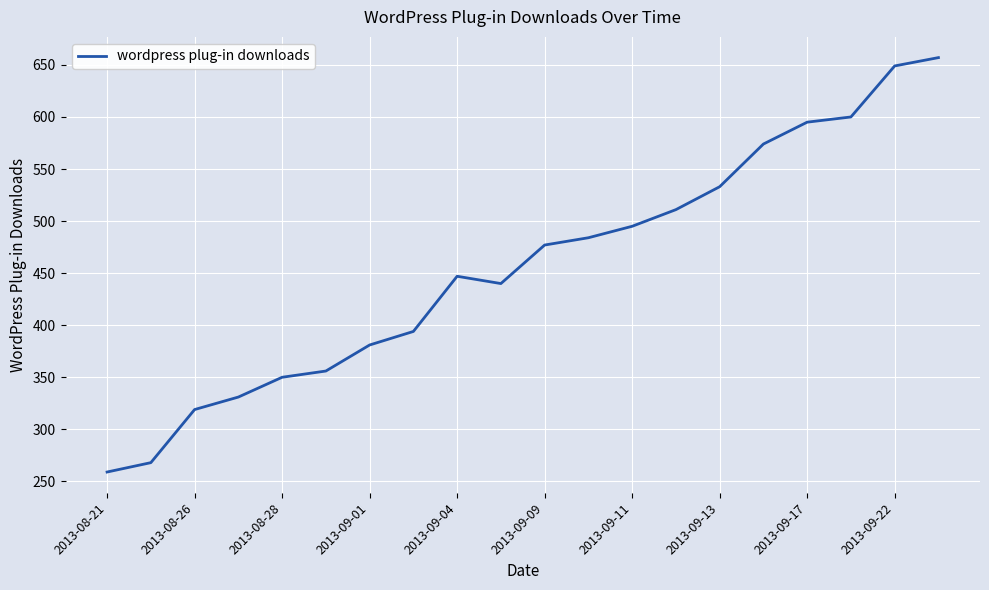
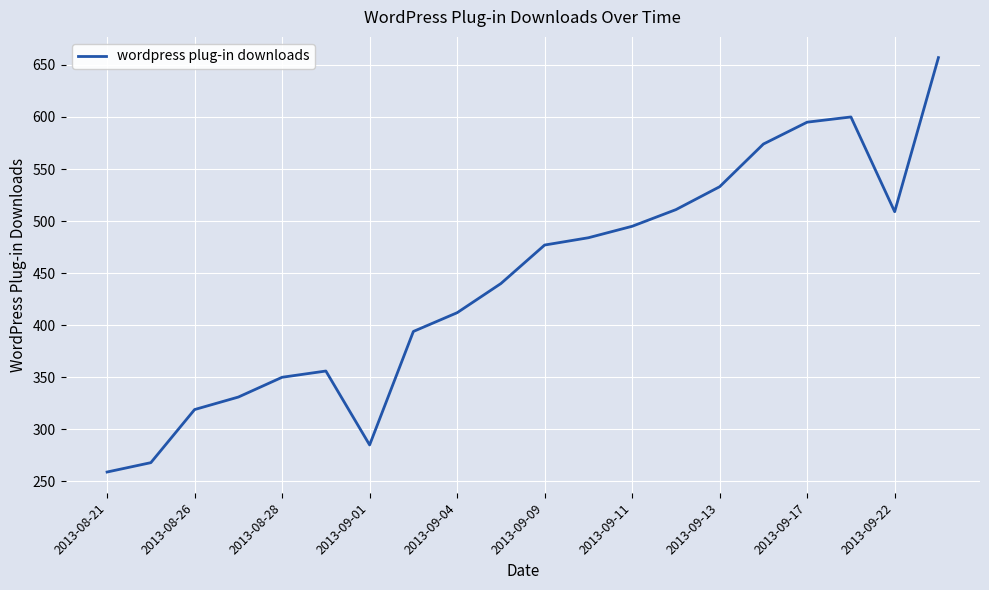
2013-09-01: 381 -> 285
2013-09-04: 447 -> 412
2013-09-22: 649 -> 509
